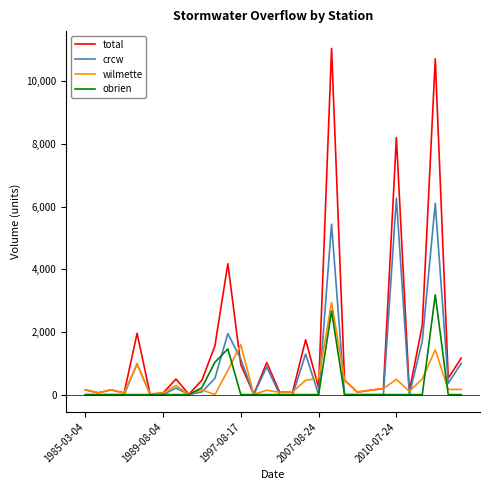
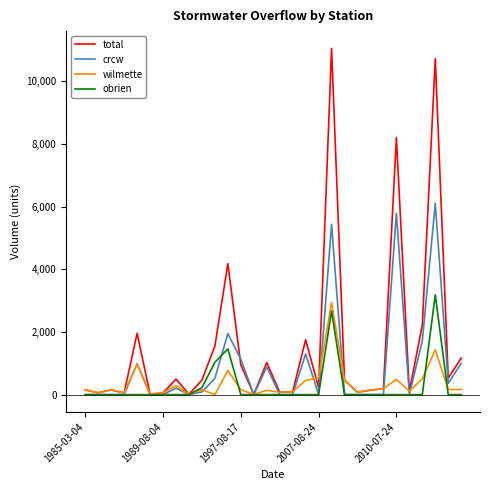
wilmette, 1997-08-17: 1,600 -> 200
crcw, 2010-07-24: 6,300 -> 5,800
